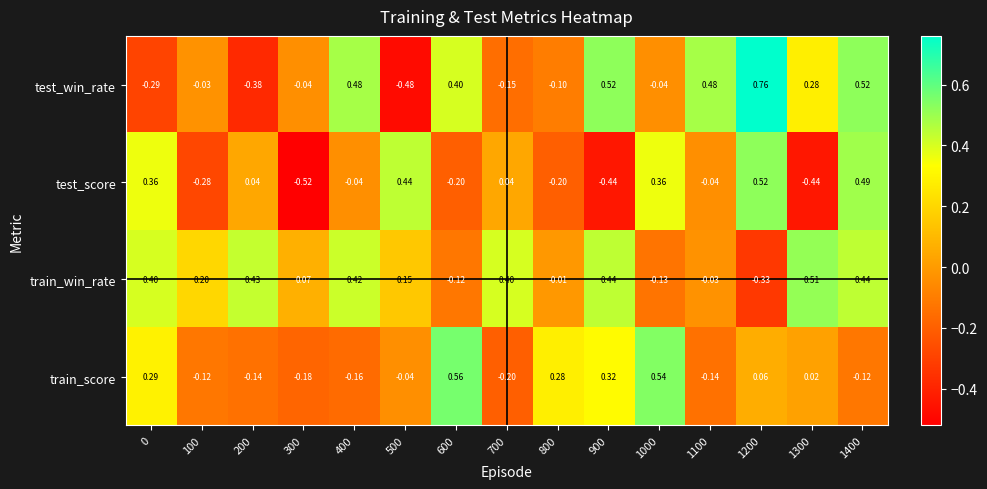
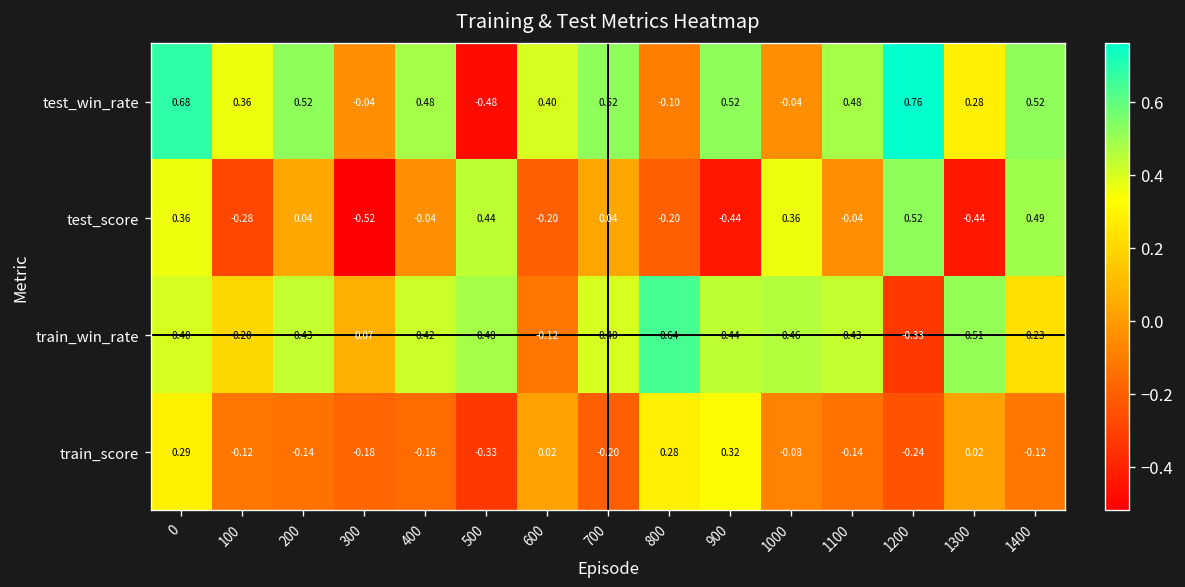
test_win_rate, 0: -0.29 -> 0.68
test_win_rate, 100: -0.03 -> 0.36
test_win_rate, 200: -0.38 -> 0.52
test_win_rate, 700: -0.15 -> 0.52
train_win_rate, 500: 0.15 -> 0.48
train_win_rate, 800: -0.01 -> 0.64
train_win_rate, 1000: -0.13 -> 0.46
train_win_rate, 1100: -0.03 -> 0.43
train_win_rate, 1400: 0.44 -> 0.23
train_score, 500: -0.04 -> -0.33
train_score, 600: 0.56 -> 0.02
train_score, 1000: 0.54 -> -0.08
train_score, 1200: 0.06 -> -0.24
